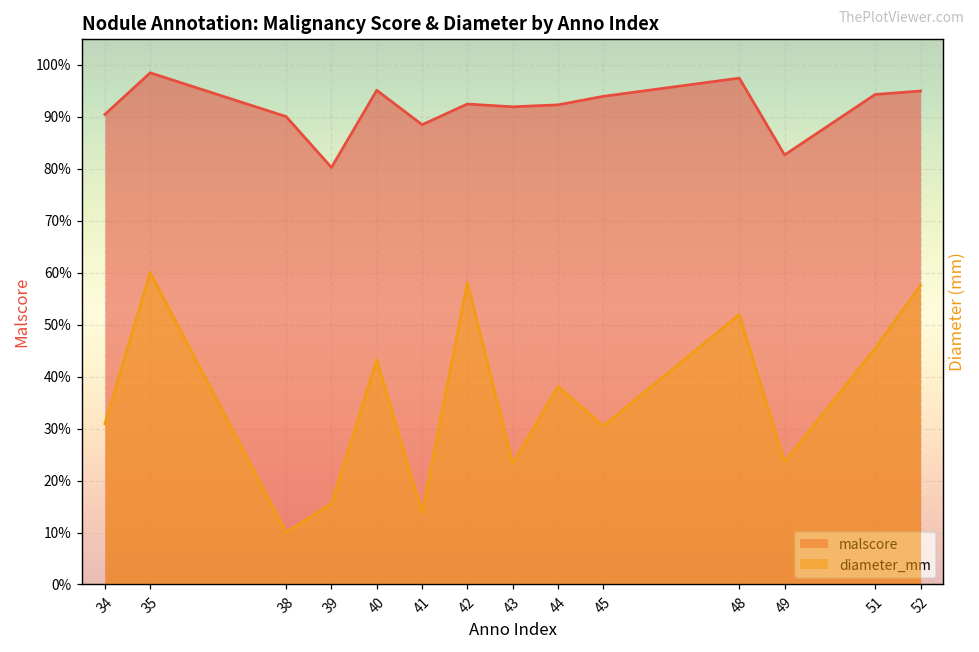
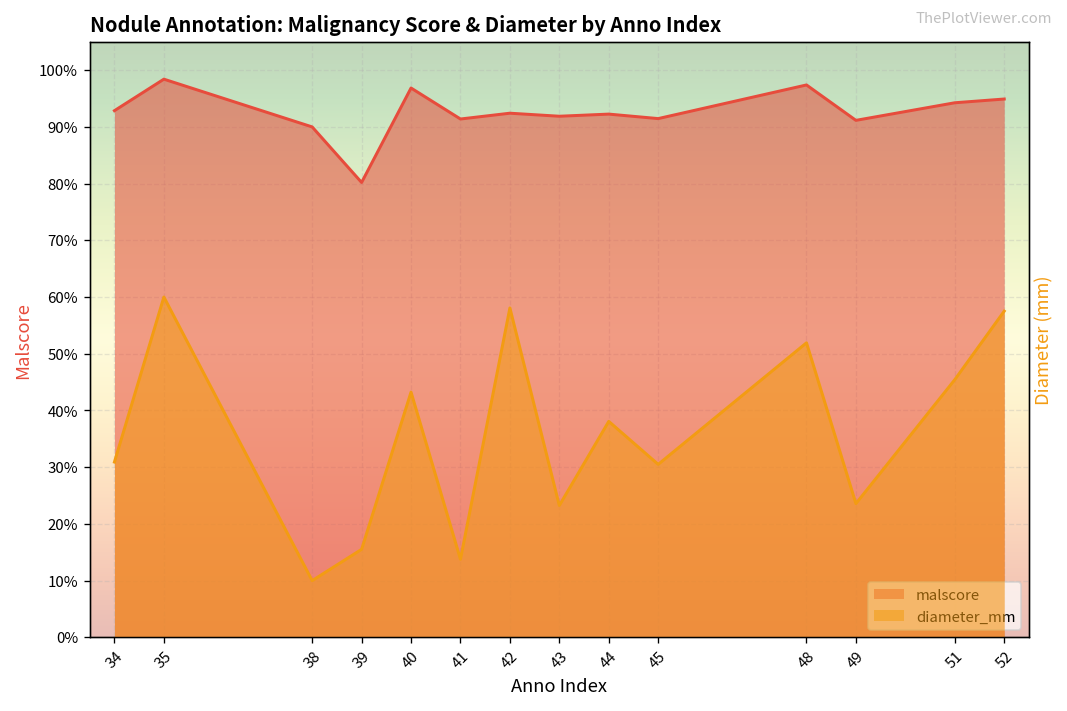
malscore, 34: 90% -> 93%
malscore, 40: 95% -> 97%
malscore, 41: 88% -> 91%
malscore, 45: 94% -> 91%
malscore, 49: 83% -> 91%
